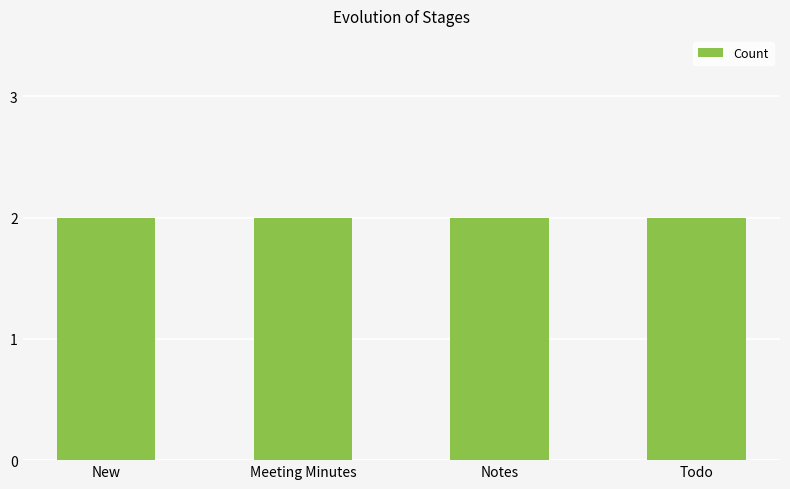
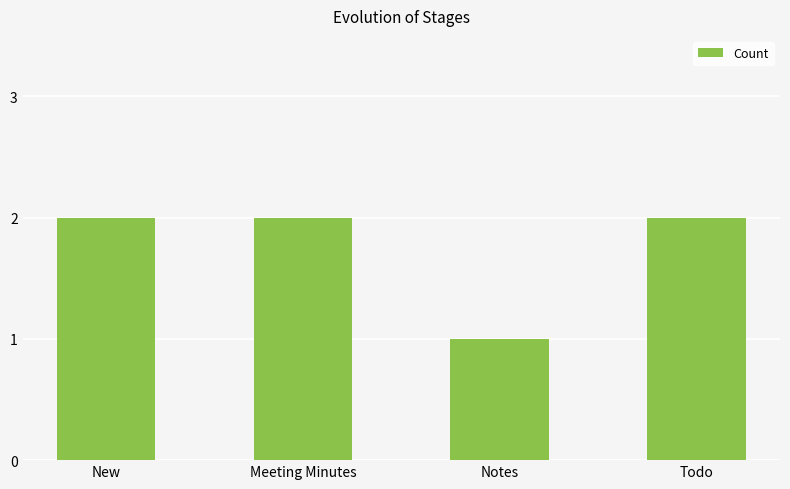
Notes: 2 -> 1
